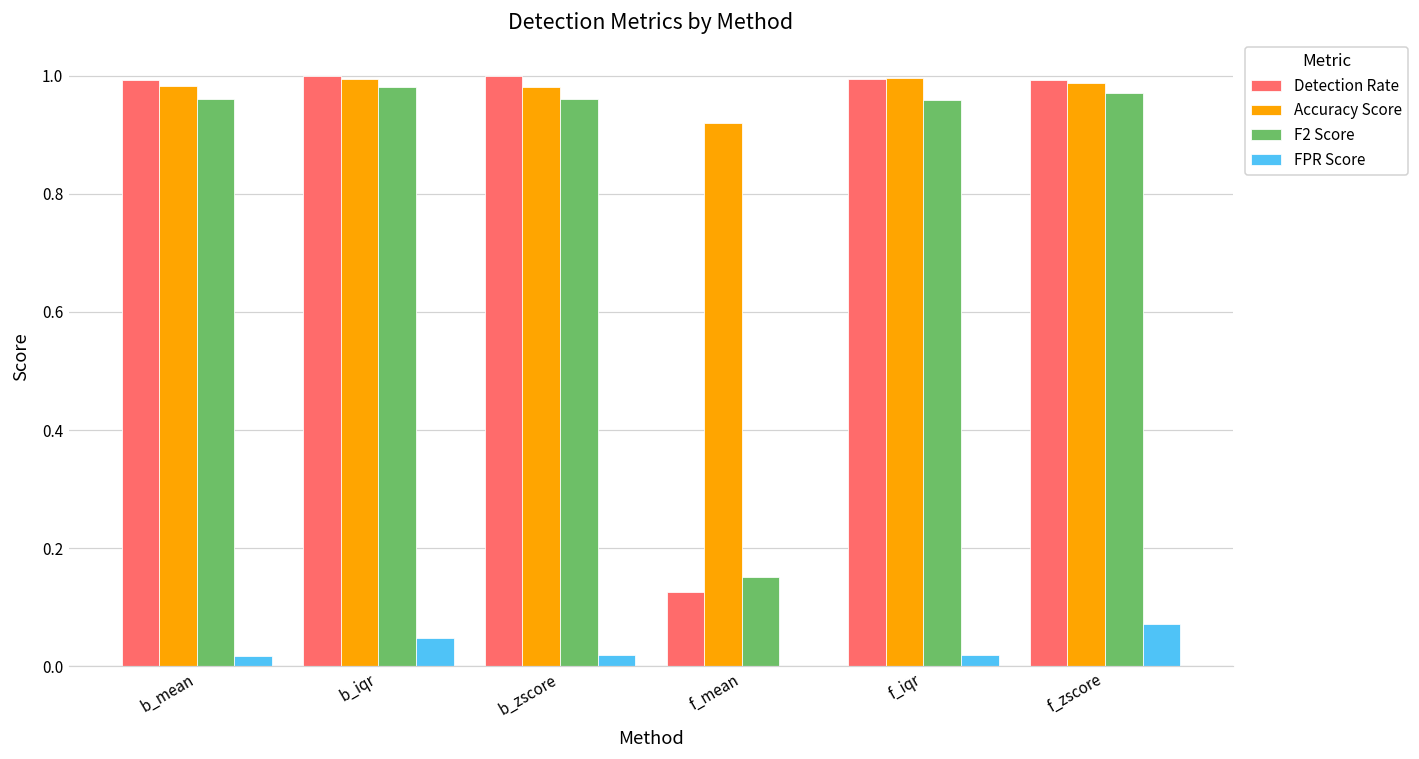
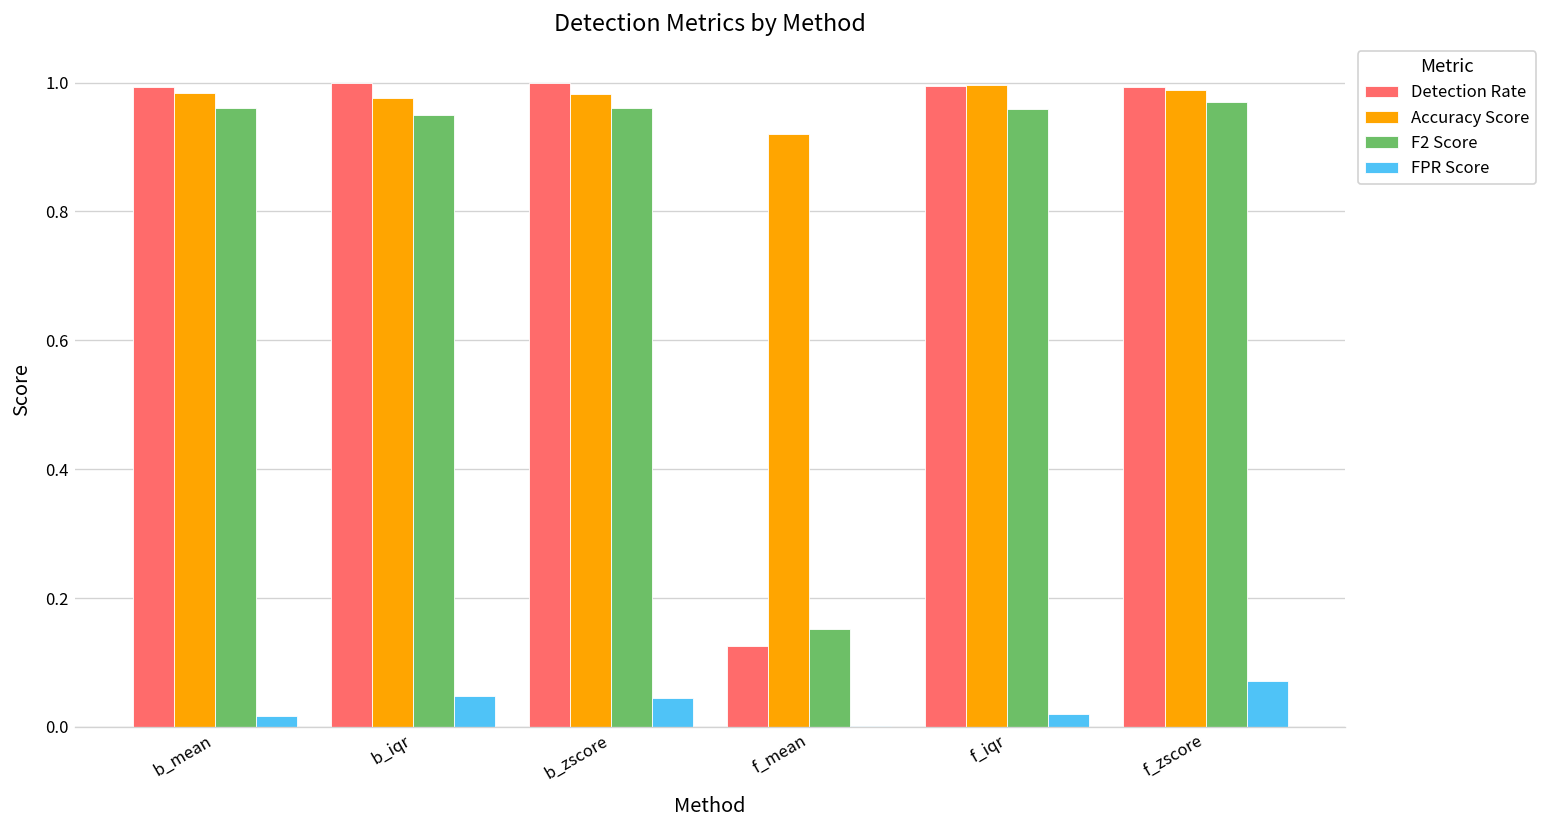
Accuracy Score, b_iqr: 1.00 -> 0.98
F2 Score, b_iqr: 0.98 -> 0.95
FPR Score, b_zscore: 0.02 -> 0.05
